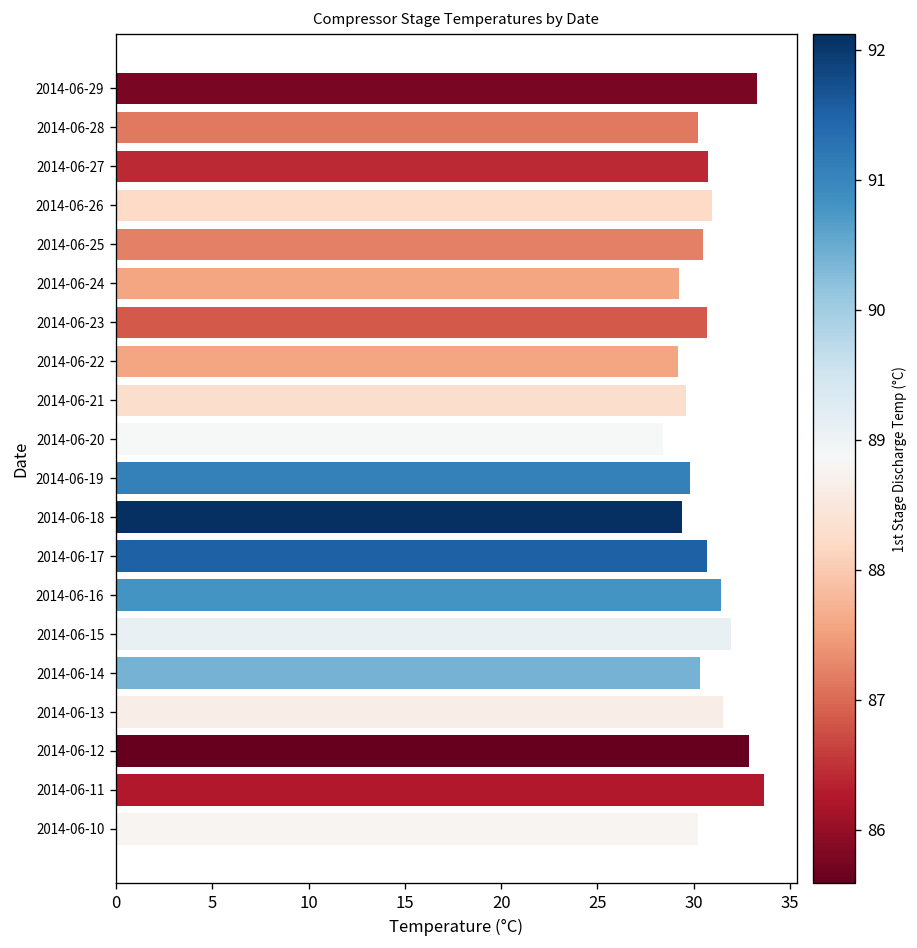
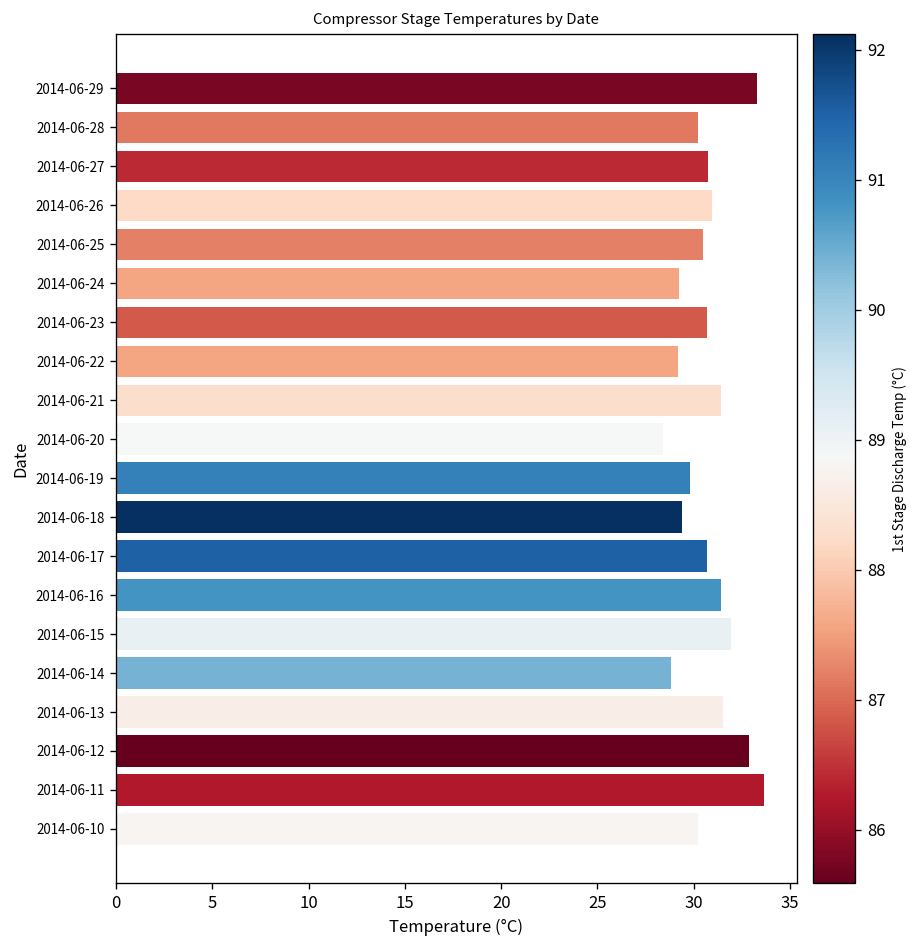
2014-06-21: 29.6 -> 31.4
2014-06-14: 30.3 -> 28.8
